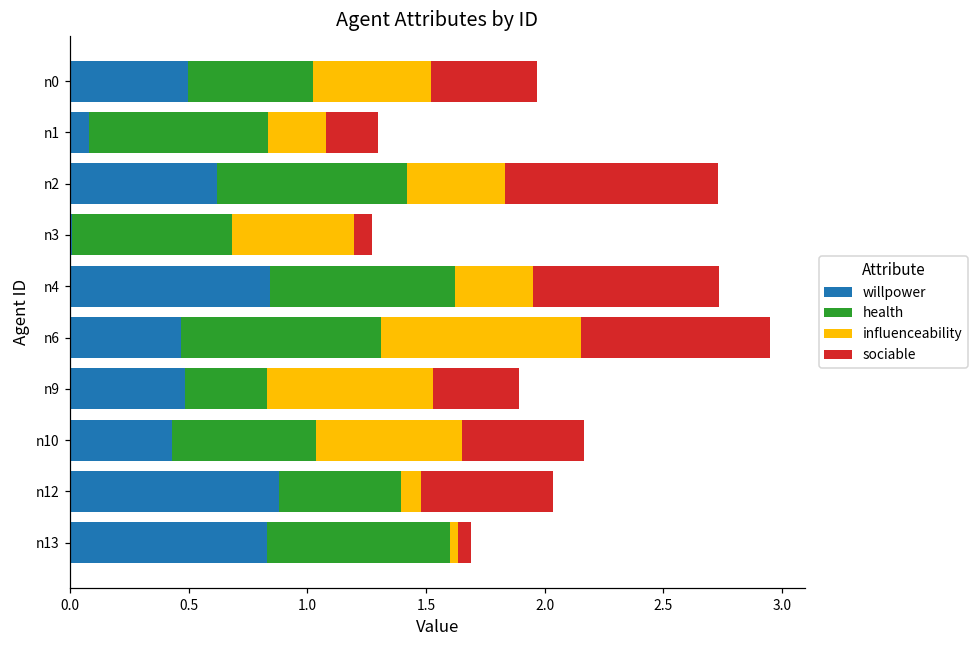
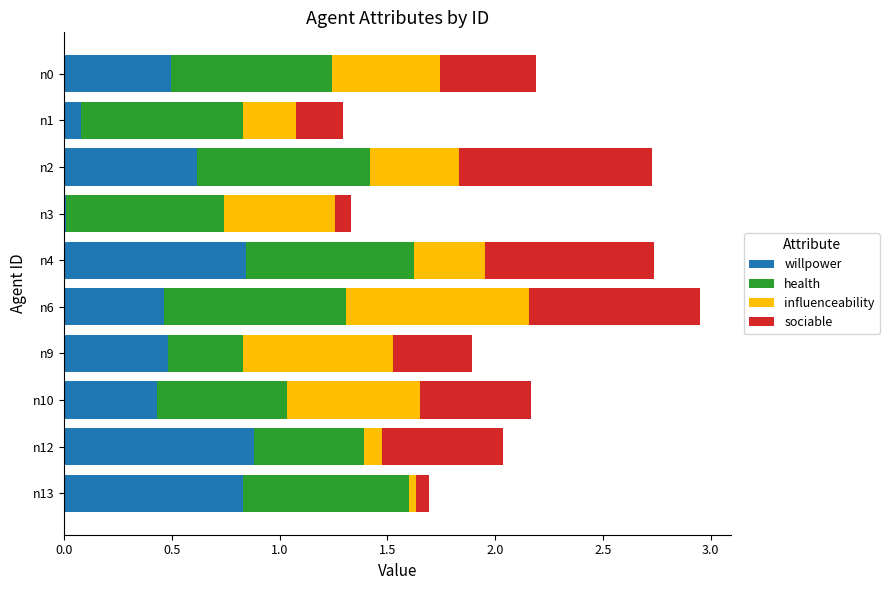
health, n0: 0.53 -> 0.75
health, n3: 0.67 -> 0.73
